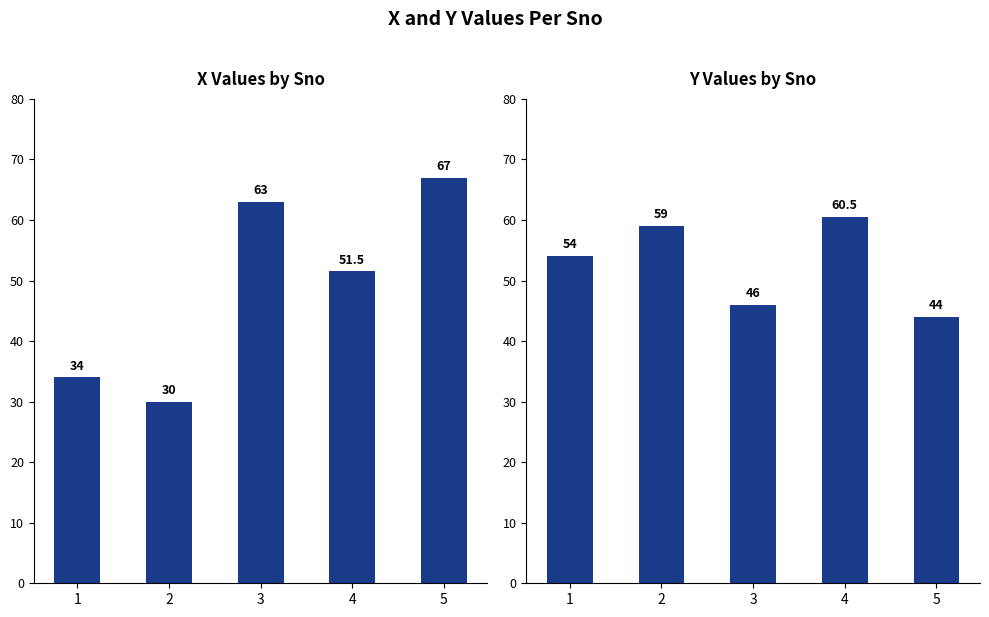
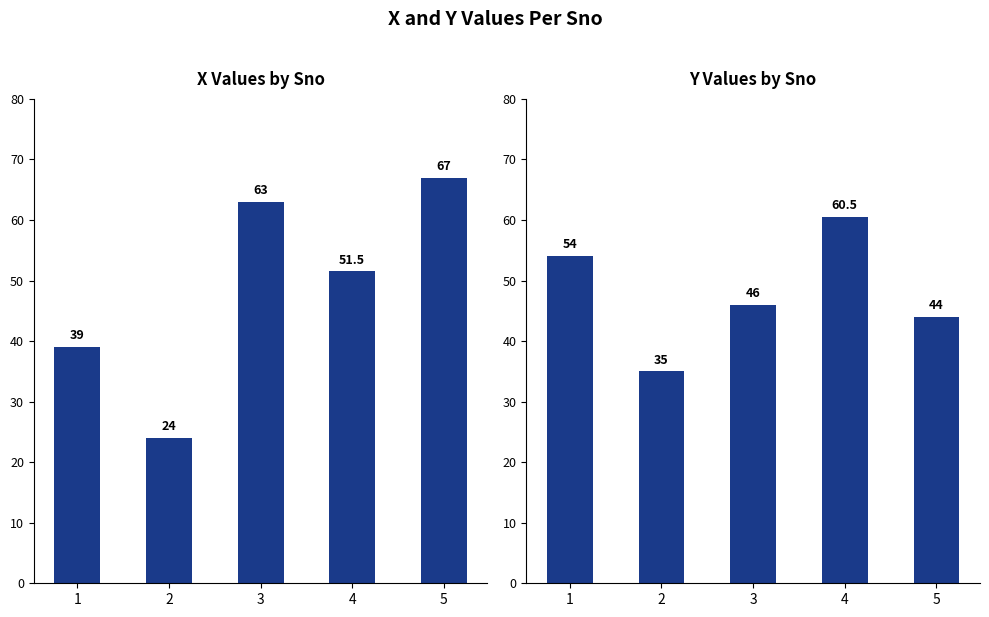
X Values by Sno, 1: 34 -> 39
X Values by Sno, 2: 30 -> 24
Y Values by Sno, 2: 59 -> 35
